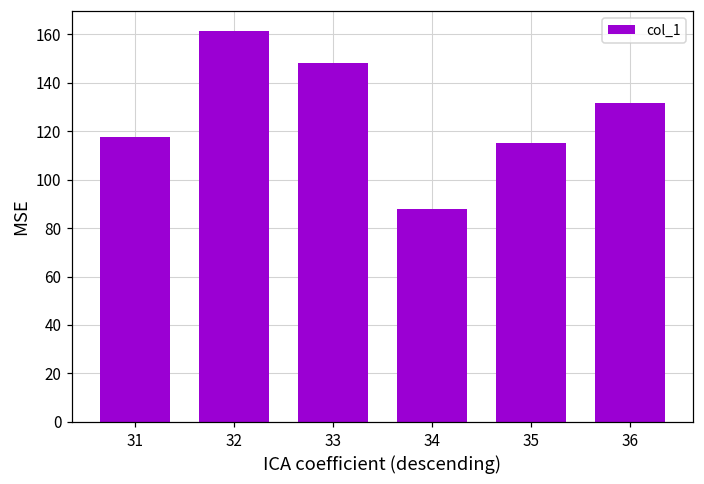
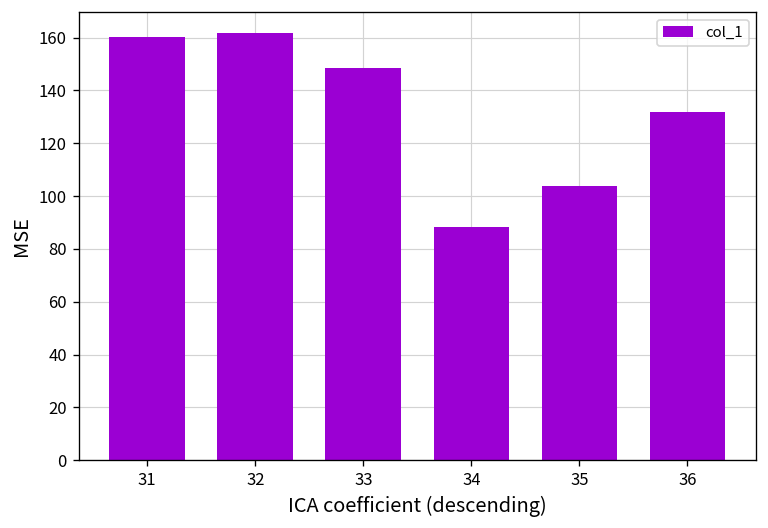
31: 118 -> 160
35: 115 -> 104
